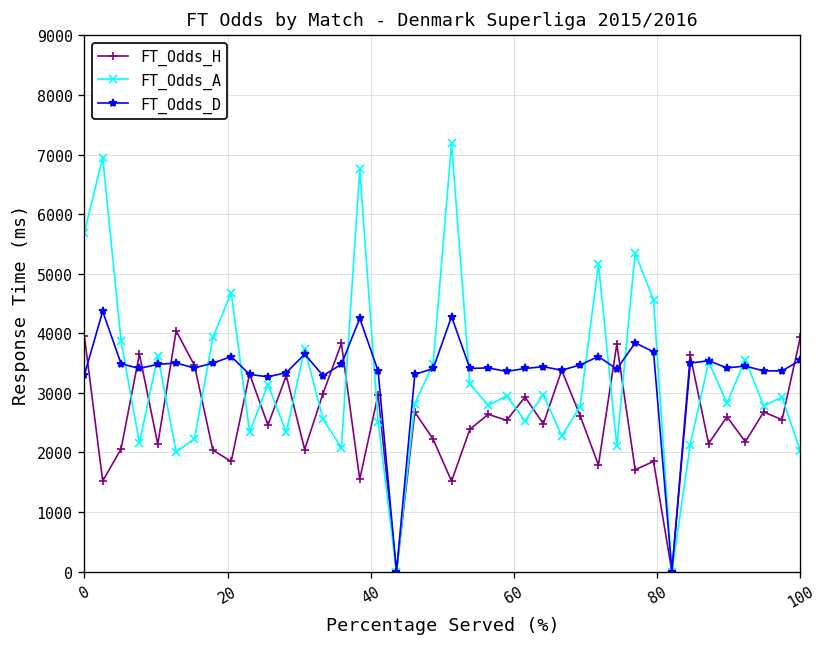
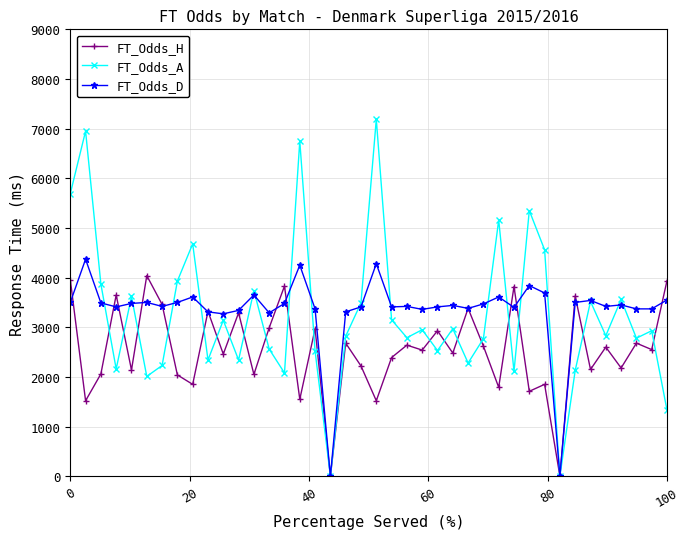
FT_Odds_D, 0: 3300 -> 3500
FT_Odds_A, 100: 2000 -> 1300
